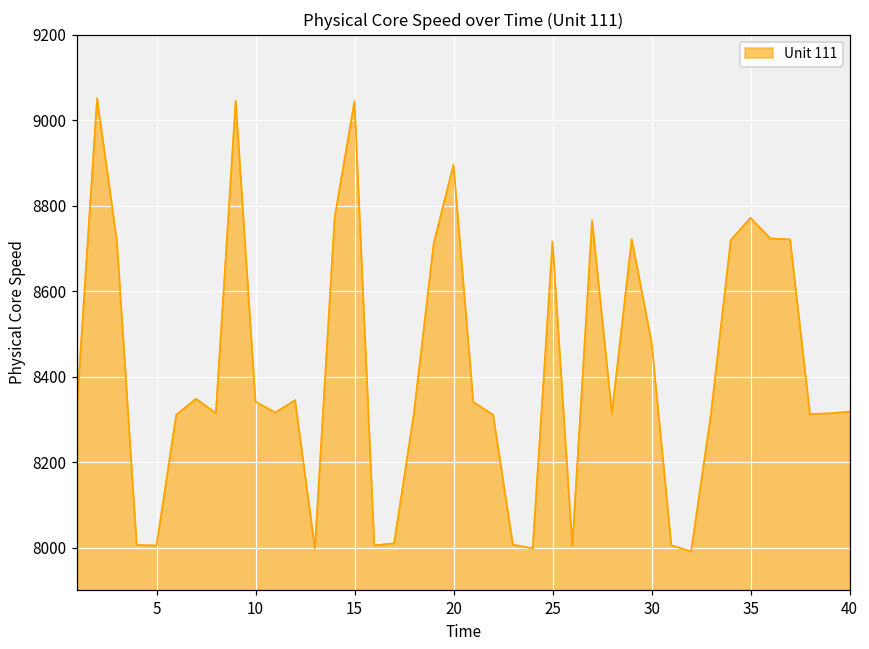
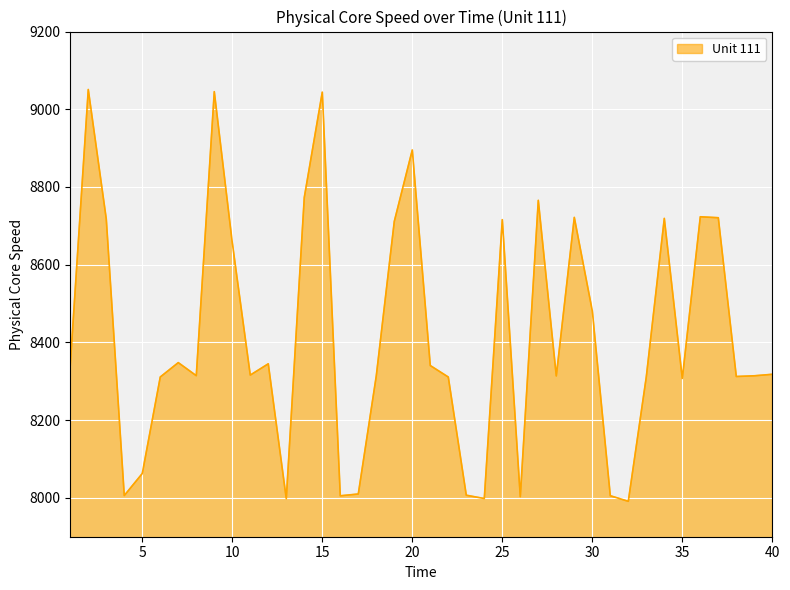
5: 8000 -> 8060
10: 8340 -> 8660
35: 8770 -> 8310
